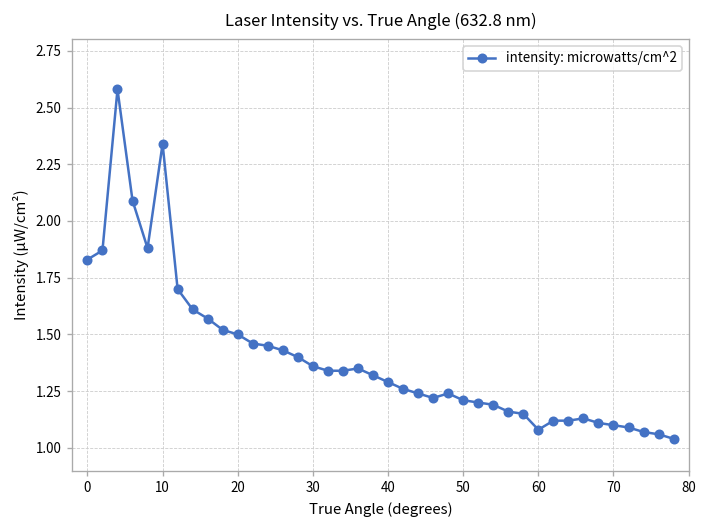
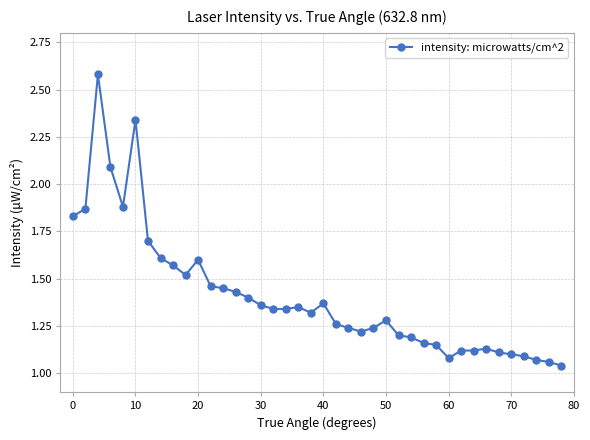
20: 1.5 -> 1.6
40: 1.29 -> 1.37
50: 1.21 -> 1.28
